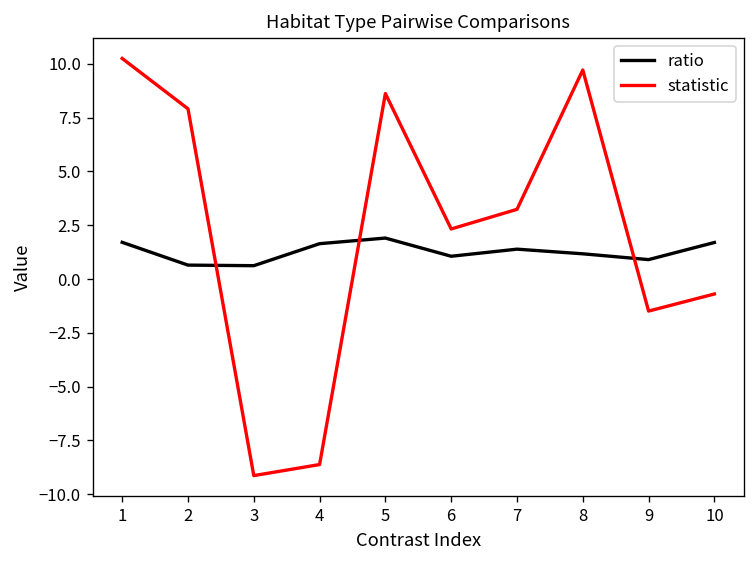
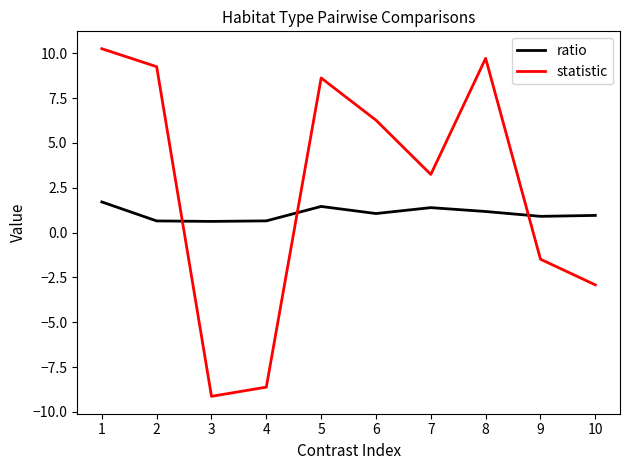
statistic, 2: 7.9 -> 9.2
ratio, 4: 1.6 -> 0.7
ratio, 5: 1.9 -> 1.5
statistic, 6: 2.3 -> 6.3
ratio, 10: 1.7 -> 1.0
statistic, 10: -0.7 -> -2.9
